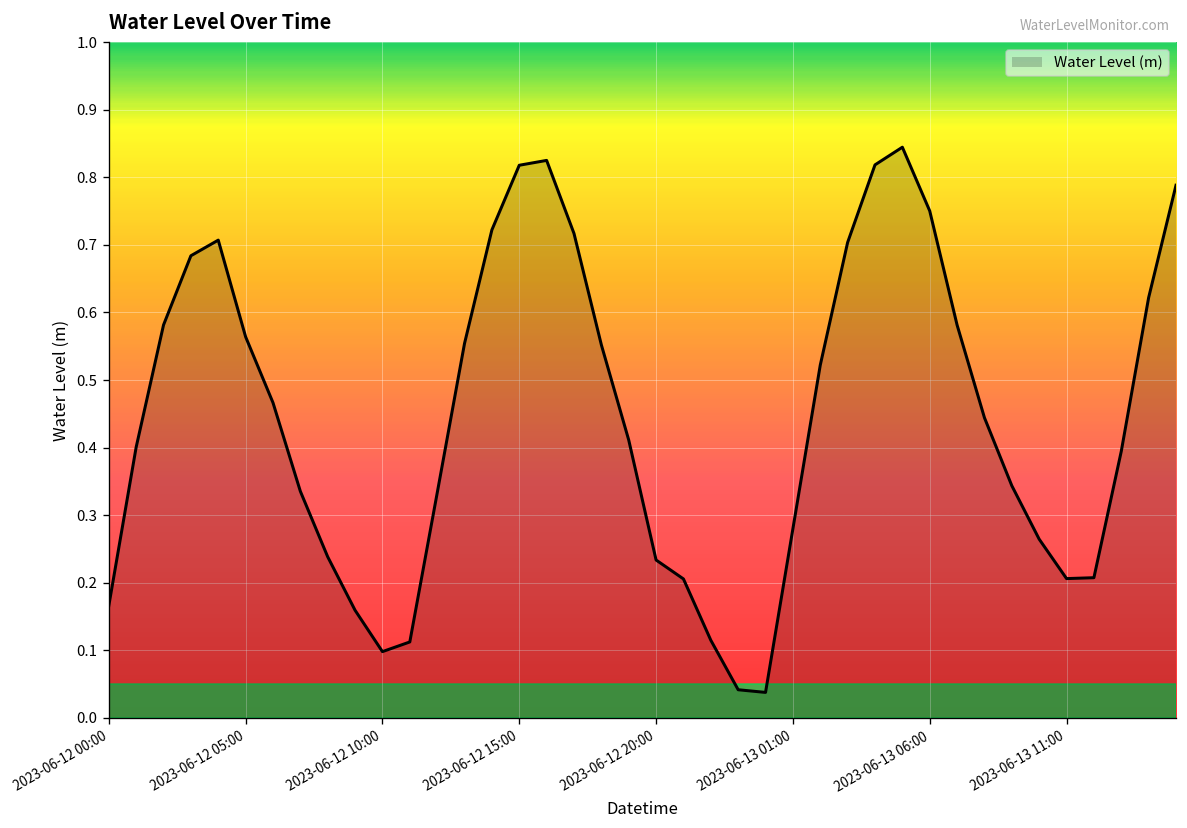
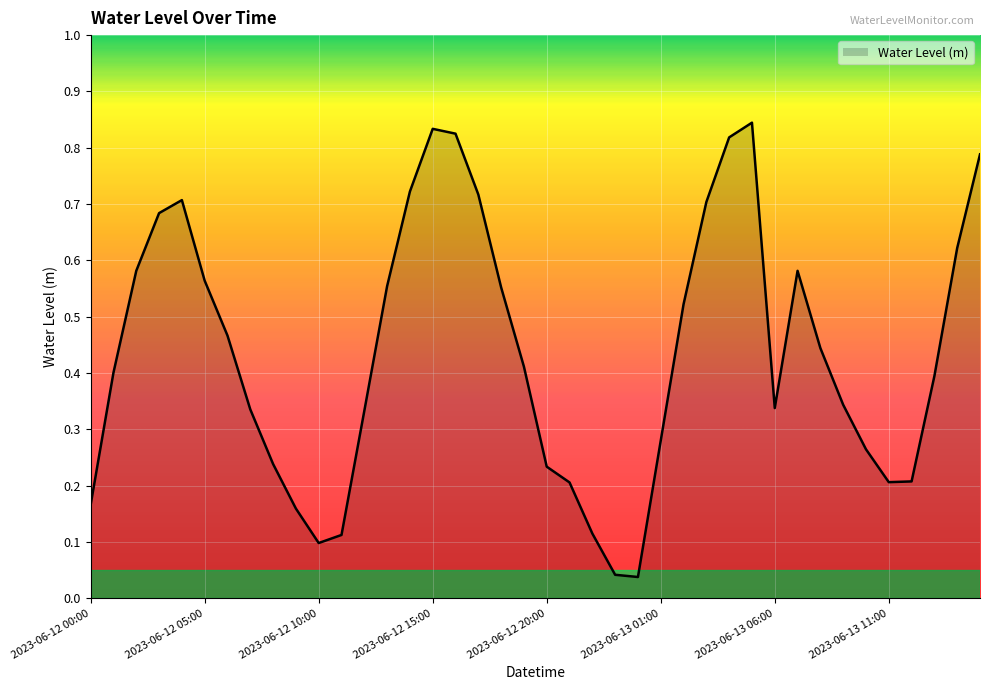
2023-06-12 15:00: 0.82 -> 0.83
2023-06-13 06:00: 0.75 -> 0.34
